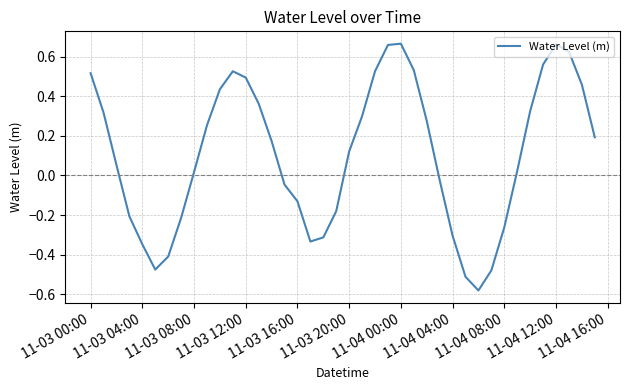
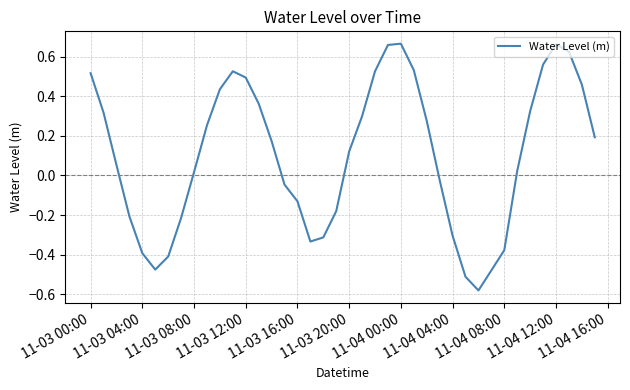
11-03 04:00: -0.35 -> -0.39
11-04 08:00: -0.26 -> -0.38
